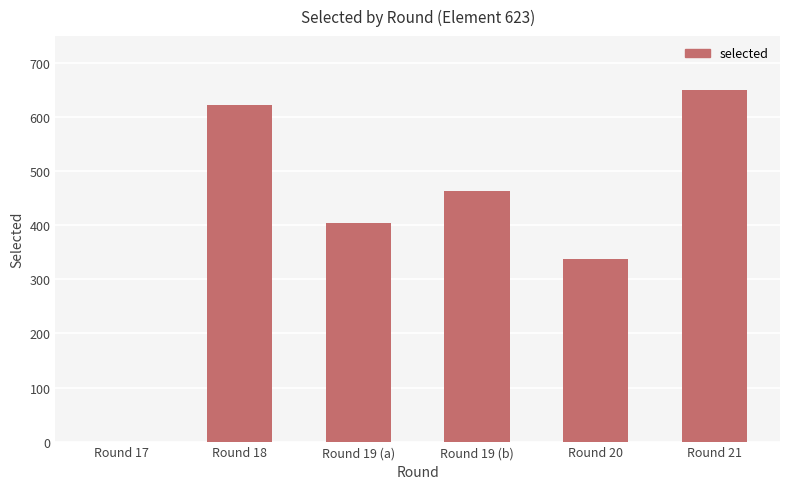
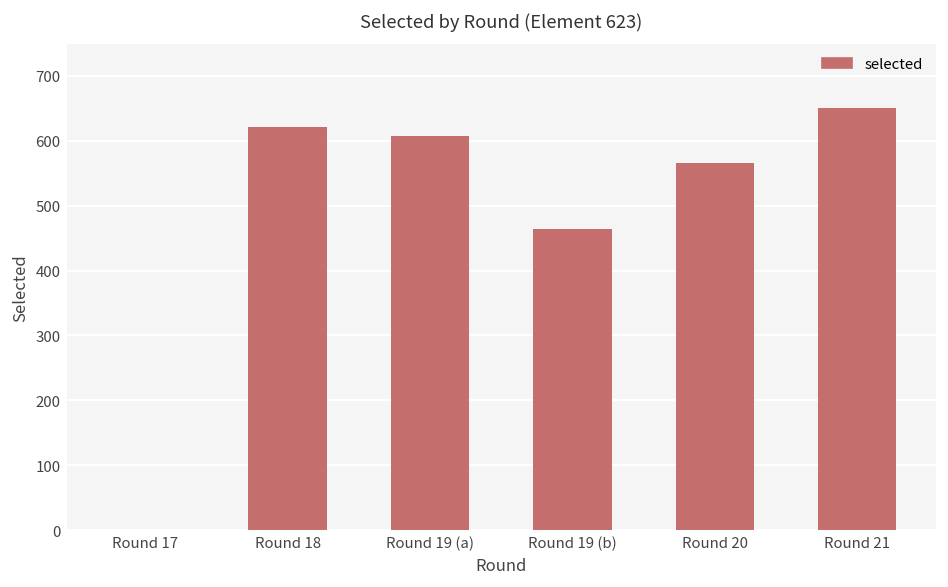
Round 19 (a): 400 -> 610
Round 20: 340 -> 570
